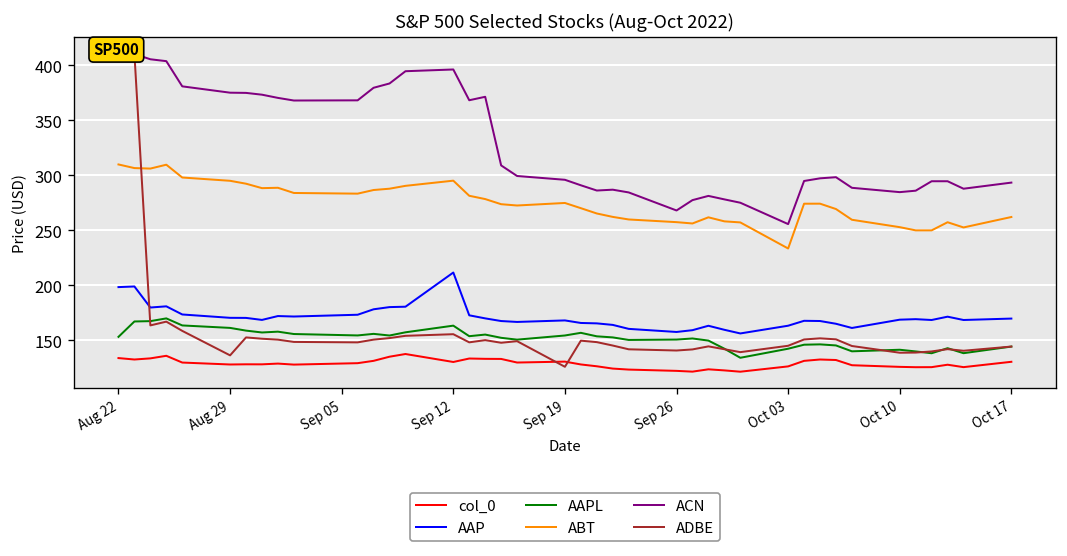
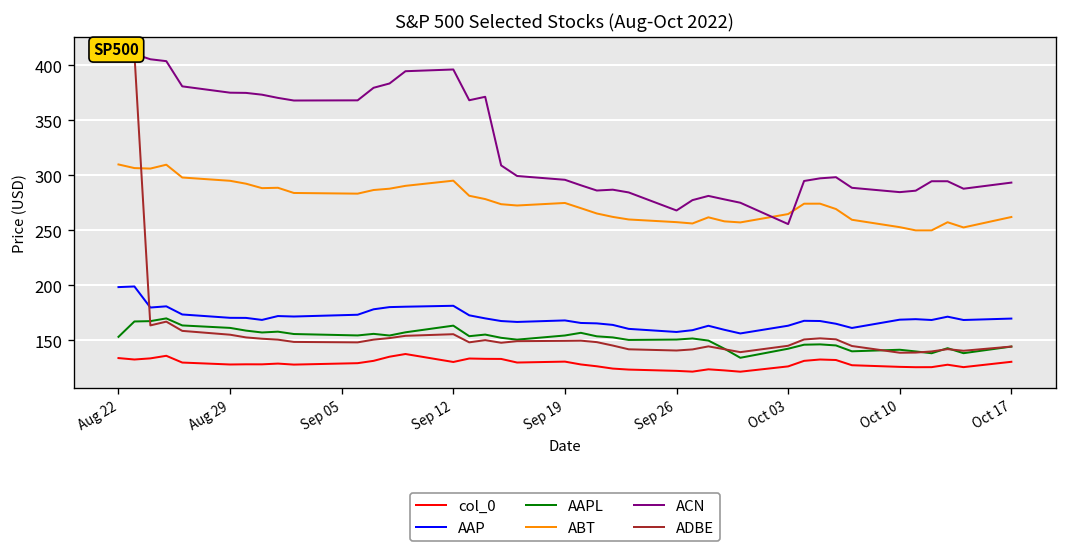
ADBE, Aug 29: 140 -> 160
AAP, Sep 12: 210 -> 180
ADBE, Sep 19: 130 -> 150
ABT, Oct 03: 230 -> 260
